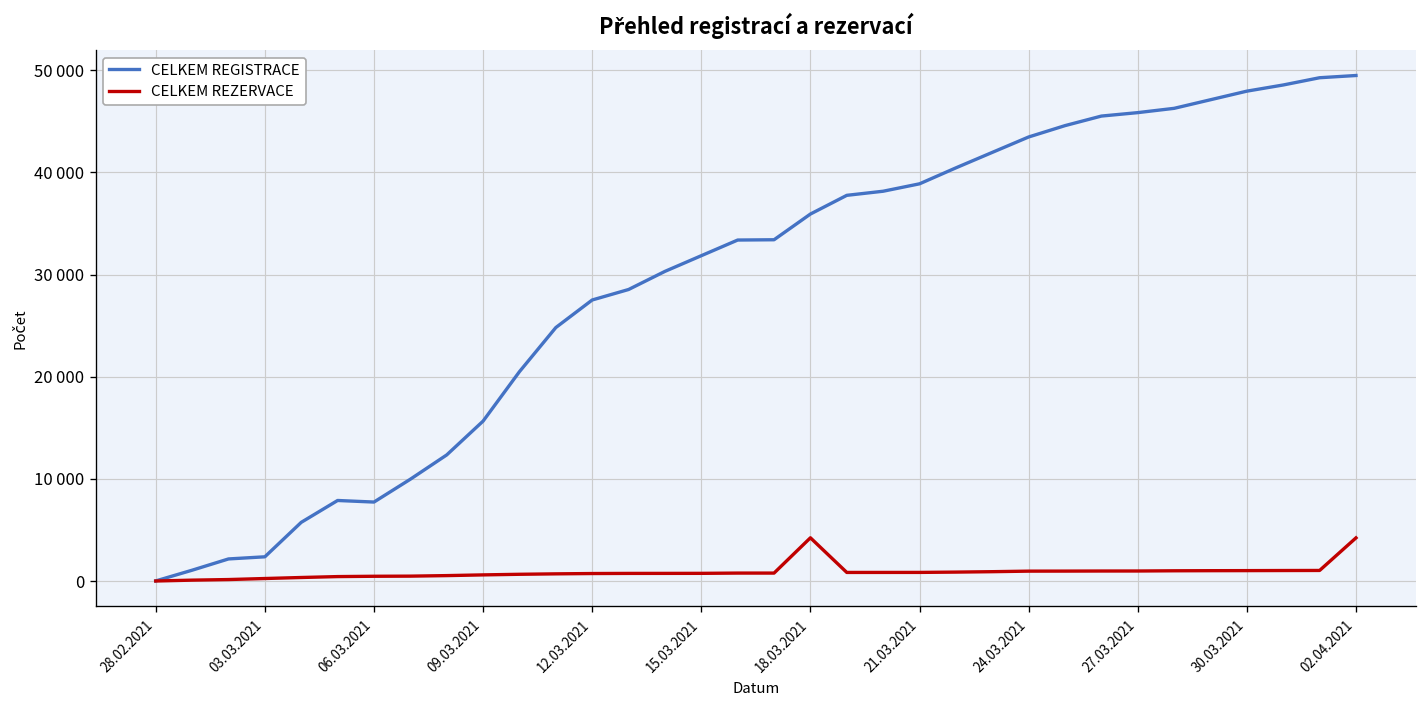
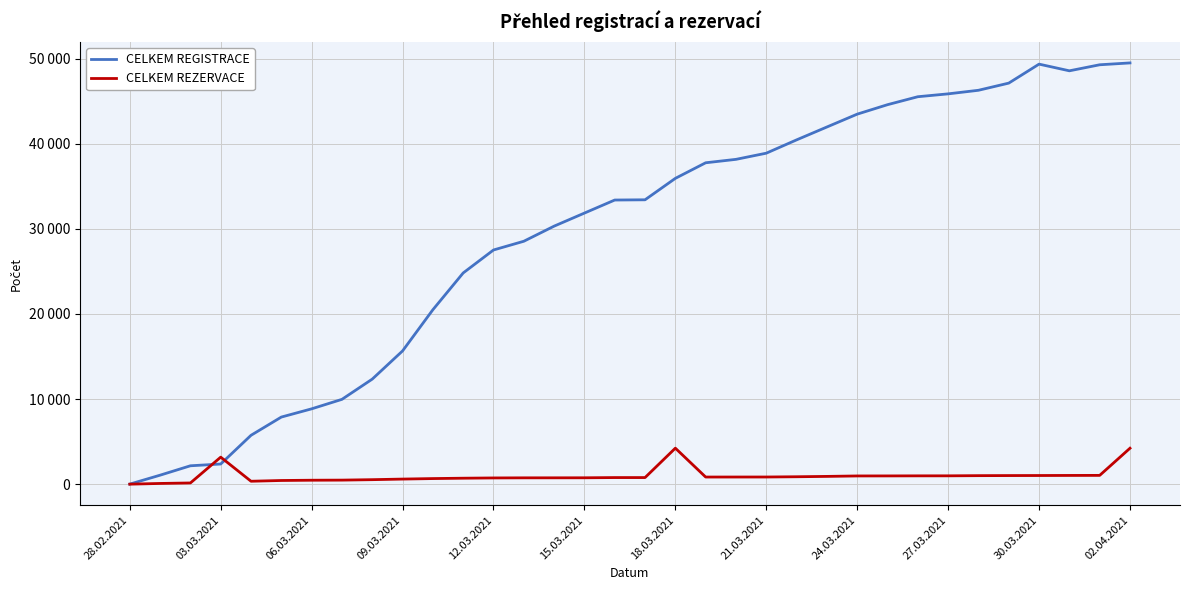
CELKEM REZERVACE, 03.03.2021: 0 -> 3000
CELKEM REGISTRACE, 06.03.2021: 8000 -> 9000
CELKEM REGISTRACE, 30.03.2021: 48000 -> 49000
